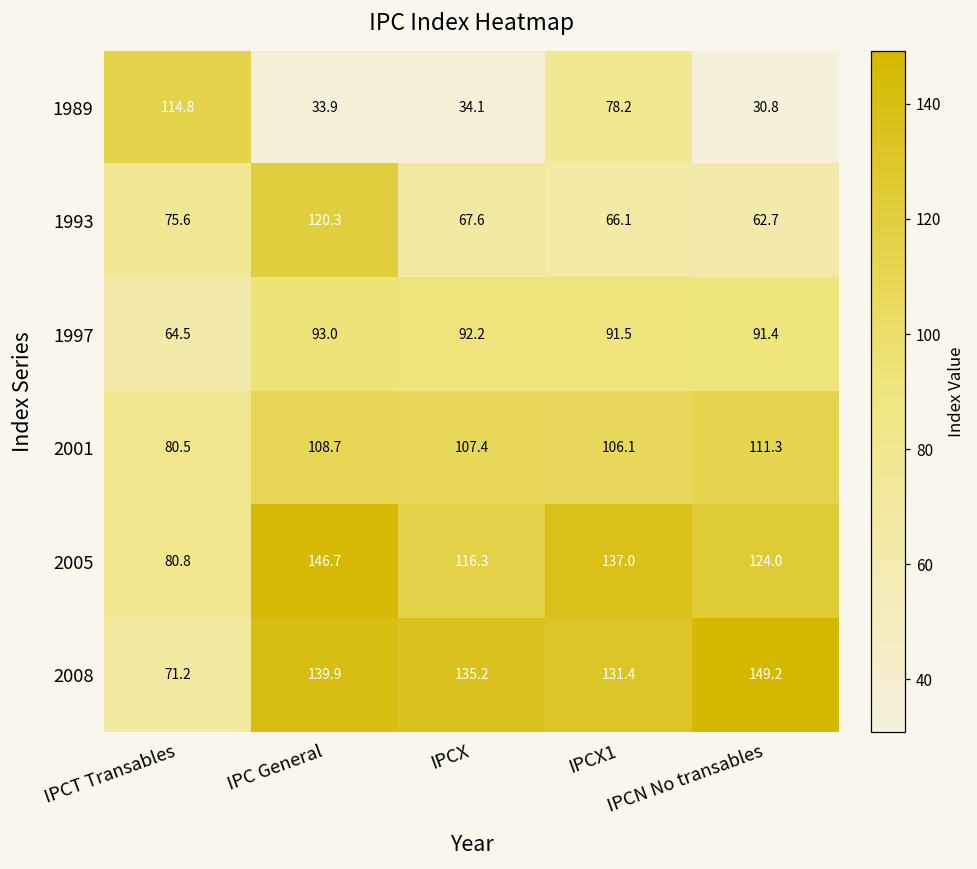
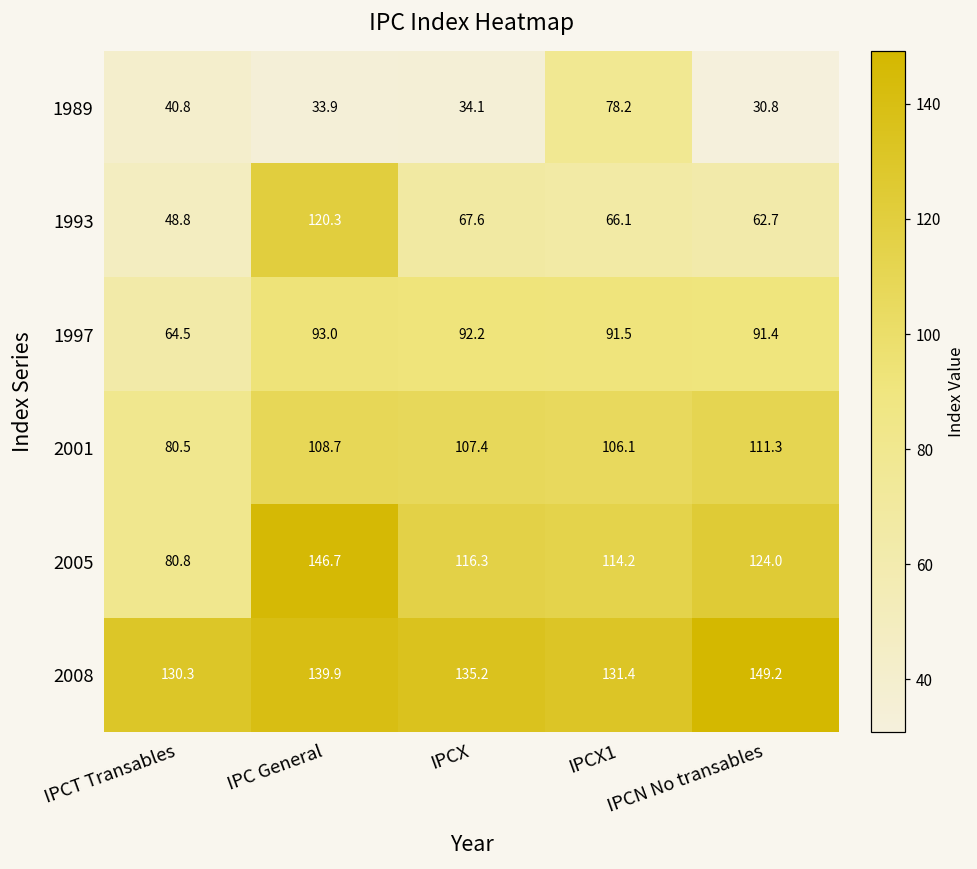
1989, IPCT Transables: 114.8 -> 40.8
1993, IPCT Transables: 75.6 -> 48.8
2005, IPCX1: 137.0 -> 114.2
2008, IPCT Transables: 71.2 -> 130.3
